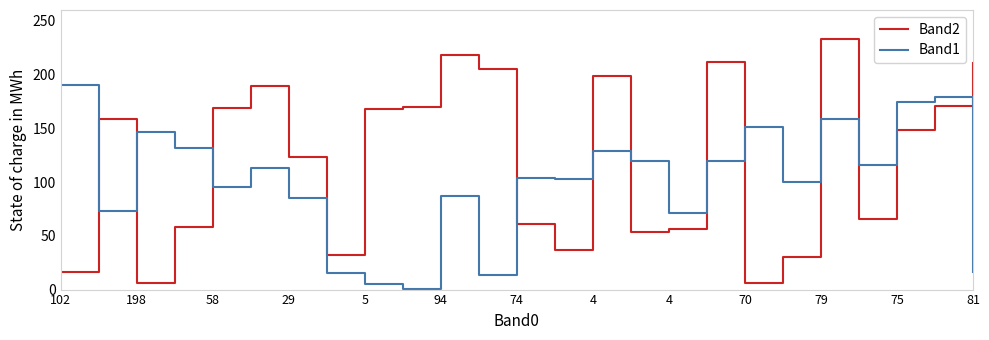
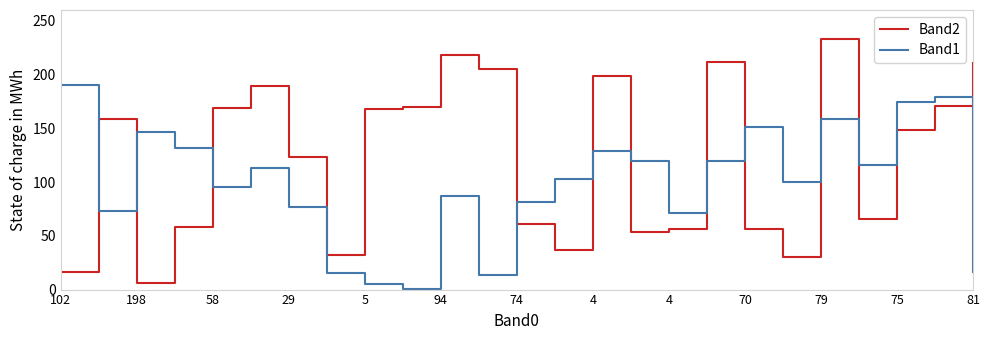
Band1, 29: 85 -> 77
Band1, 74: 104 -> 81
Band2, 70: 6 -> 56
